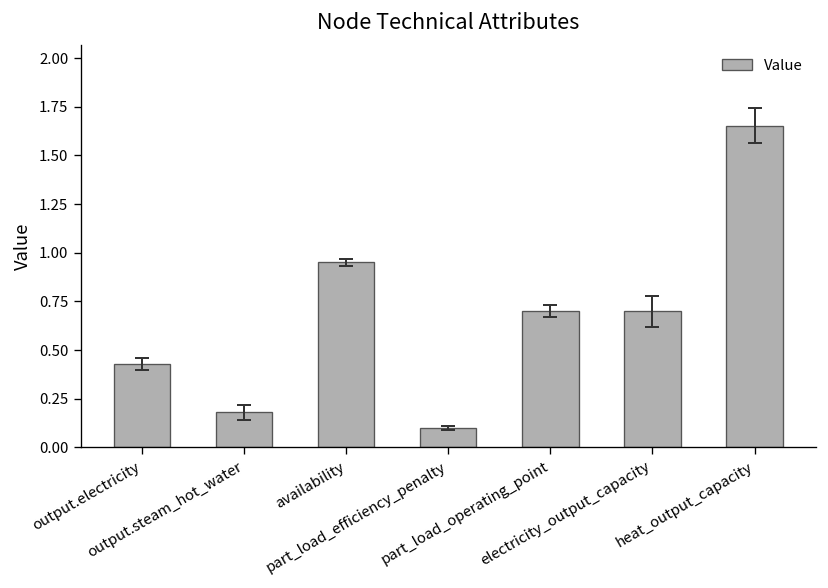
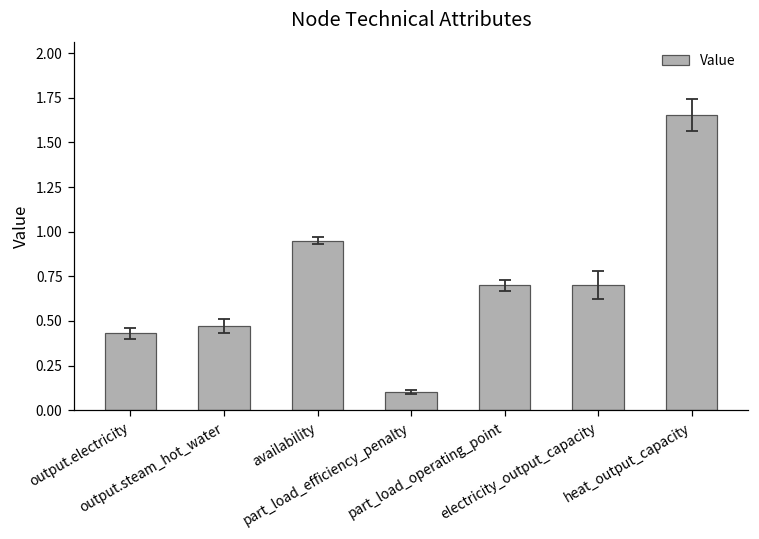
Value, output.steam_hot_water: 0.18 -> 0.47
